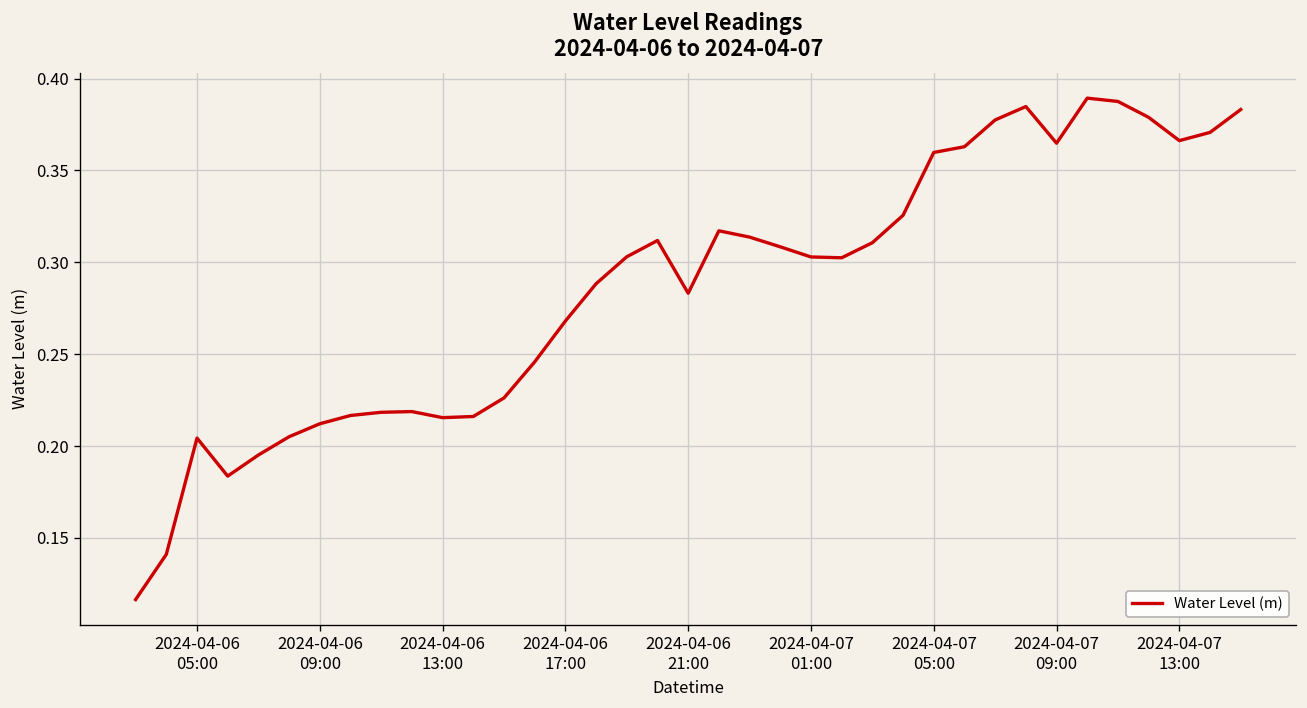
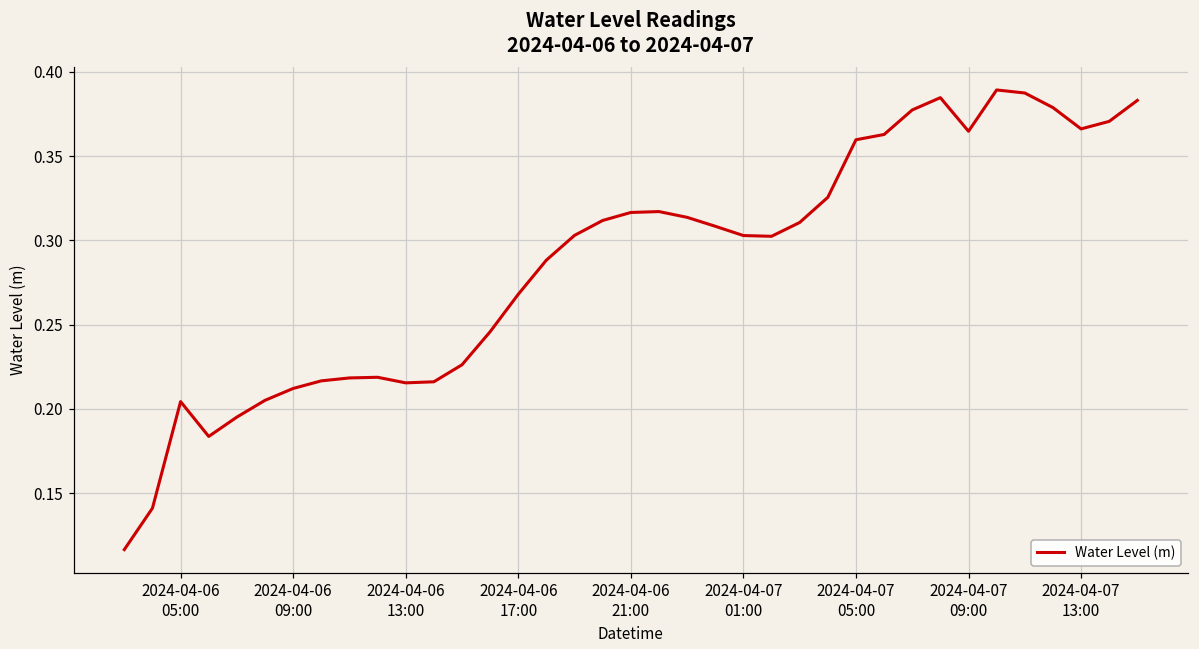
2024-04-06 21:00: 0.283 -> 0.317
